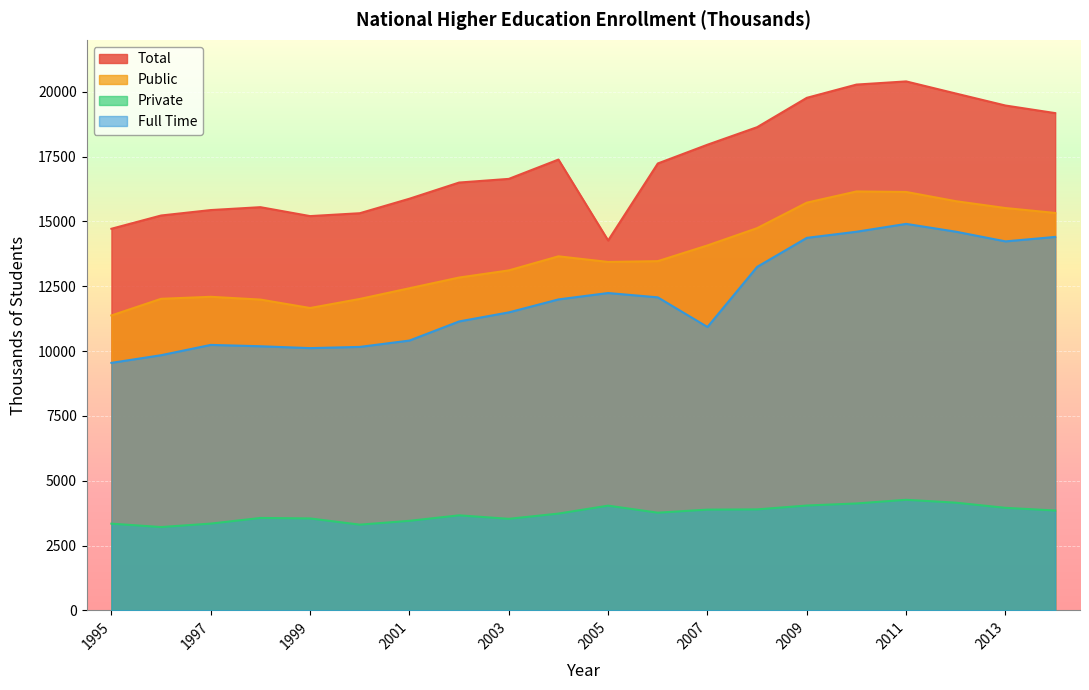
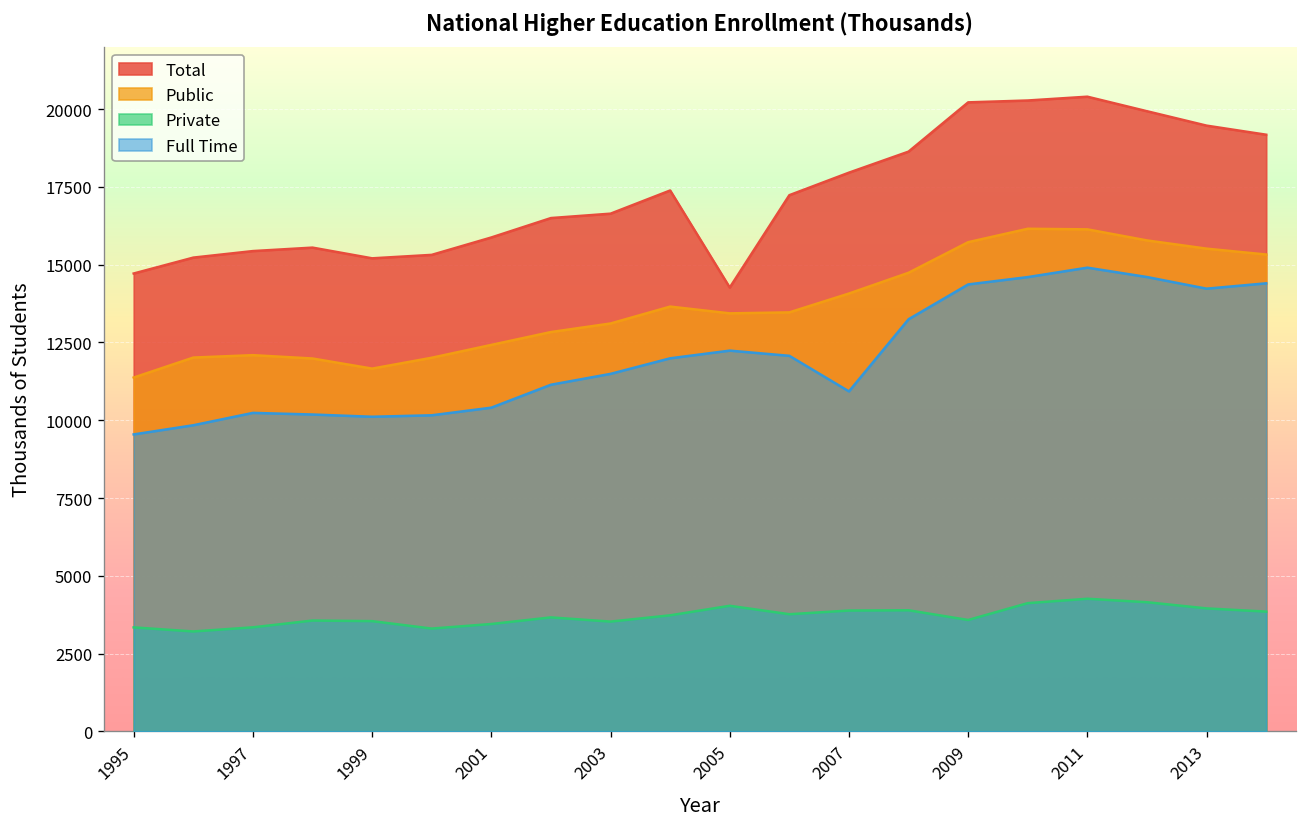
Total, 2009: 19800 -> 20200
Private, 2009: 4000 -> 3600
